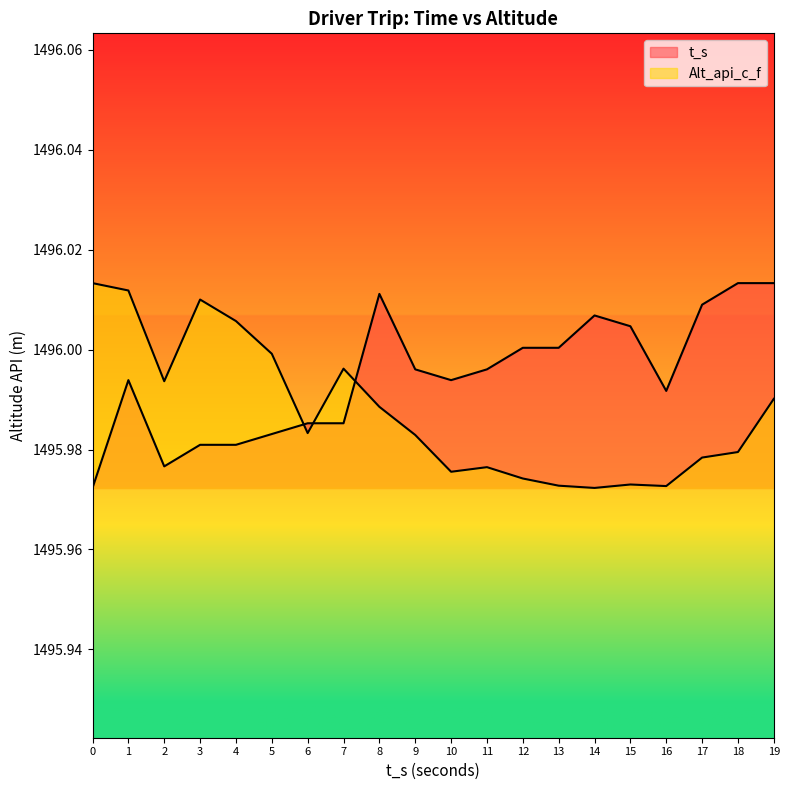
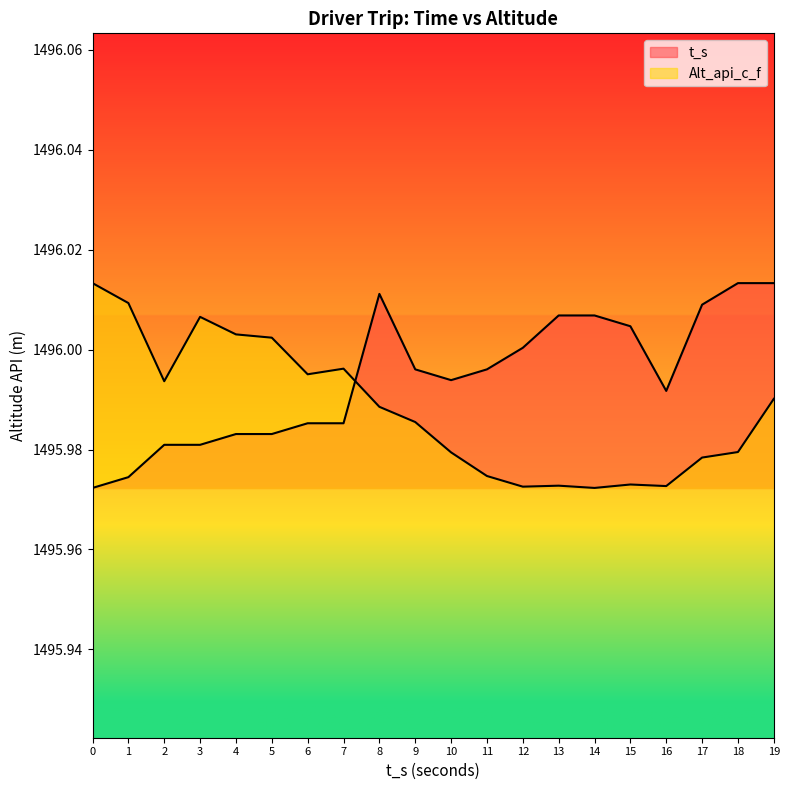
t_s, 1: 1495.994 -> 1495.974
Alt_api_c_f, 1: 1496.012 -> 1496.009
t_s, 2: 1495.977 -> 1495.981
Alt_api_c_f, 3: 1496.010 -> 1496.007
t_s, 4: 1495.981 -> 1495.983
Alt_api_c_f, 4: 1496.006 -> 1496.003
Alt_api_c_f, 5: 1495.999 -> 1496.002
Alt_api_c_f, 6: 1495.983 -> 1495.995
Alt_api_c_f, 9: 1495.983 -> 1495.986
Alt_api_c_f, 10: 1495.976 -> 1495.979
Alt_api_c_f, 11: 1495.976 -> 1495.975
Alt_api_c_f, 12: 1495.974 -> 1495.973
t_s, 13: 1496.000 -> 1496.007
